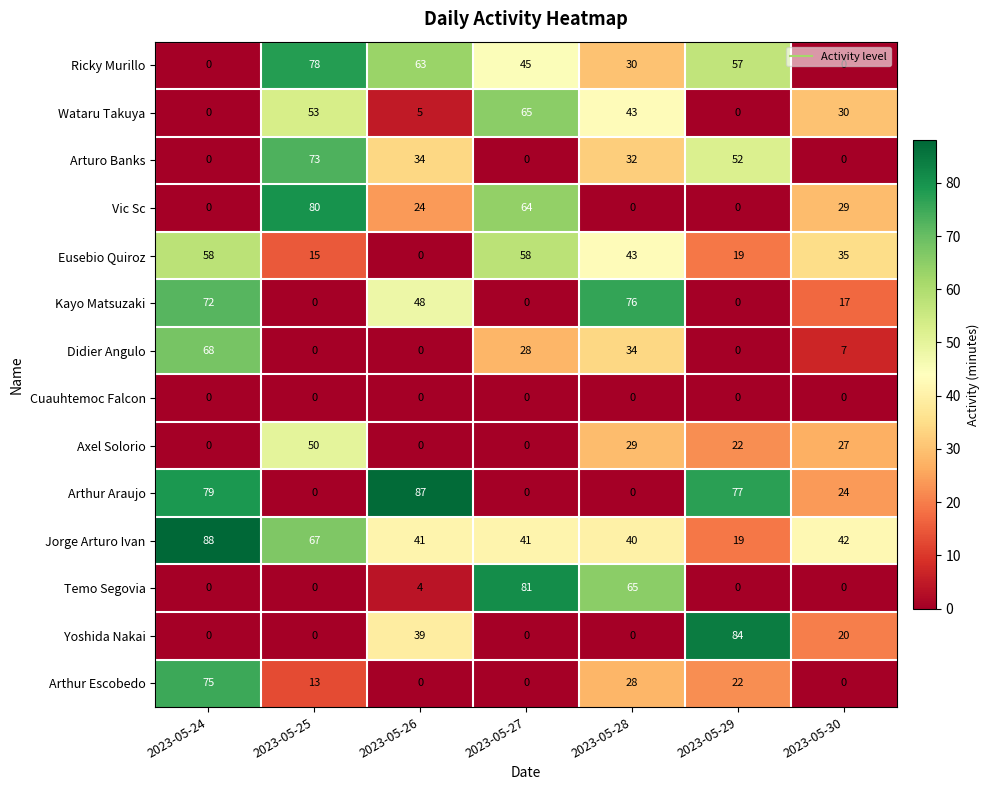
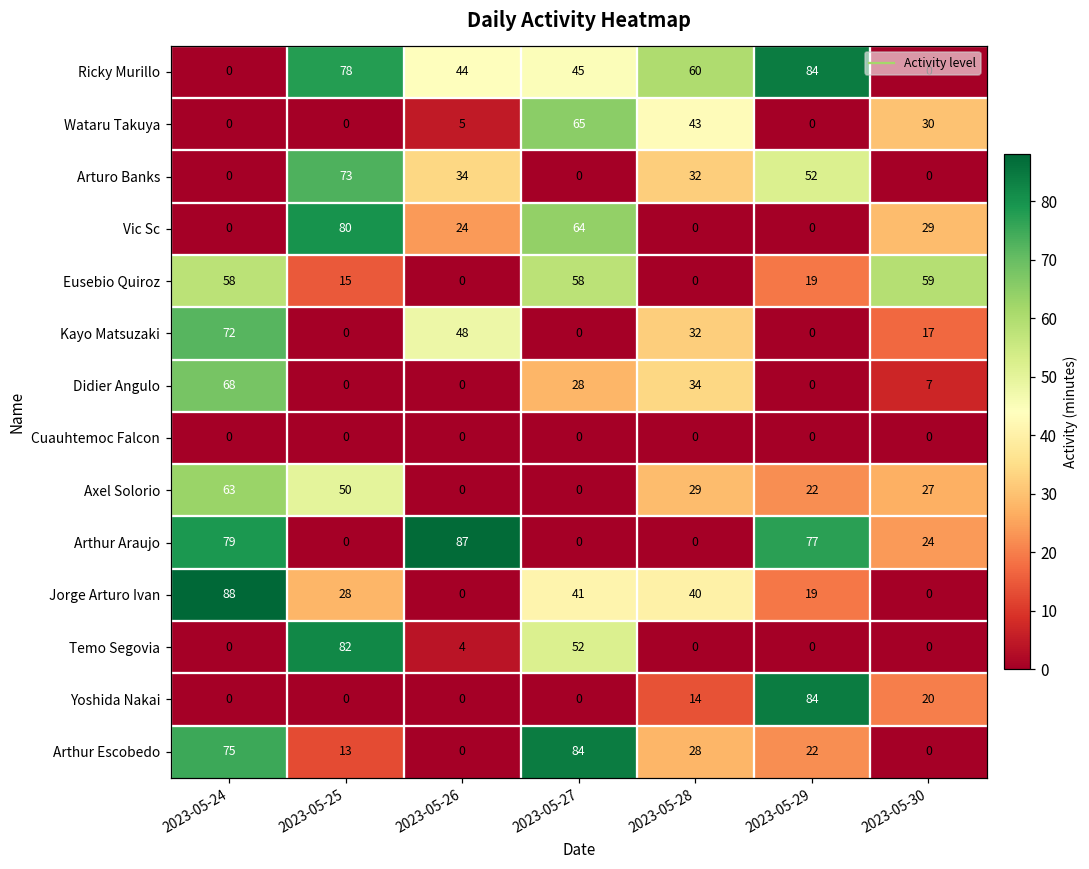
Ricky Murillo, 2023-05-26: 63 -> 44
Ricky Murillo, 2023-05-28: 30 -> 60
Ricky Murillo, 2023-05-29: 57 -> 84
Wataru Takuya, 2023-05-25: 53 -> 0
Eusebio Quiroz, 2023-05-28: 43 -> 0
Eusebio Quiroz, 2023-05-30: 35 -> 59
Kayo Matsuzaki, 2023-05-28: 76 -> 32
Axel Solorio, 2023-05-24: 0 -> 63
Jorge Arturo Ivan, 2023-05-25: 67 -> 28
Jorge Arturo Ivan, 2023-05-26: 41 -> 0
Jorge Arturo Ivan, 2023-05-30: 42 -> 0
Temo Segovia, 2023-05-25: 0 -> 82
Temo Segovia, 2023-05-27: 81 -> 52
Temo Segovia, 2023-05-28: 65 -> 0
Yoshida Nakai, 2023-05-26: 39 -> 0
Yoshida Nakai, 2023-05-28: 0 -> 14
Arthur Escobedo, 2023-05-27: 0 -> 84
